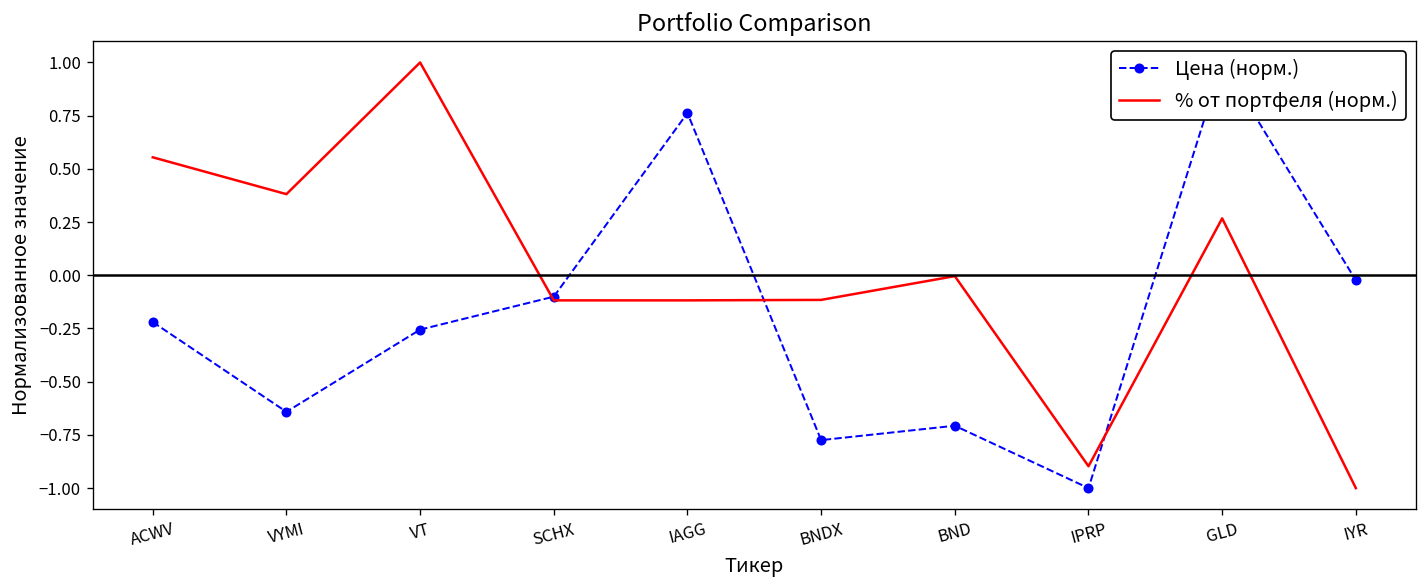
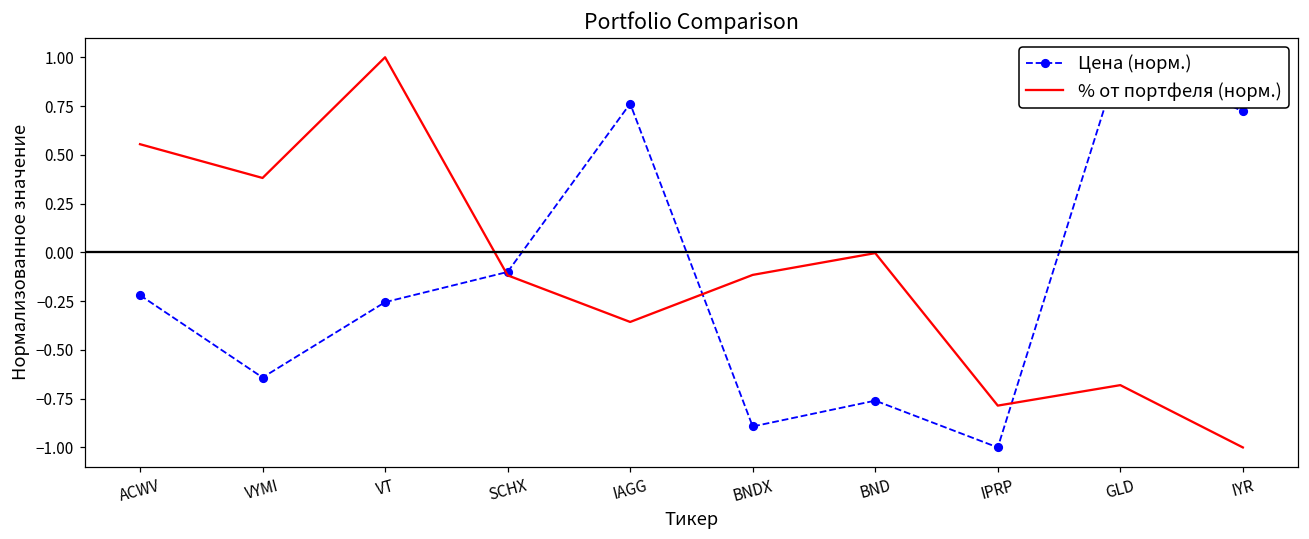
% от портфеля (норм.), IAGG: -0.12 -> -0.36
Цена (норм.), BNDX: -0.77 -> -0.89
Цена (норм.), BND: -0.71 -> -0.76
% от портфеля (норм.), IPRP: -0.90 -> -0.79
% от портфеля (норм.), GLD: 0.27 -> -0.68
Цена (норм.), IYR: -0.02 -> 0.72
